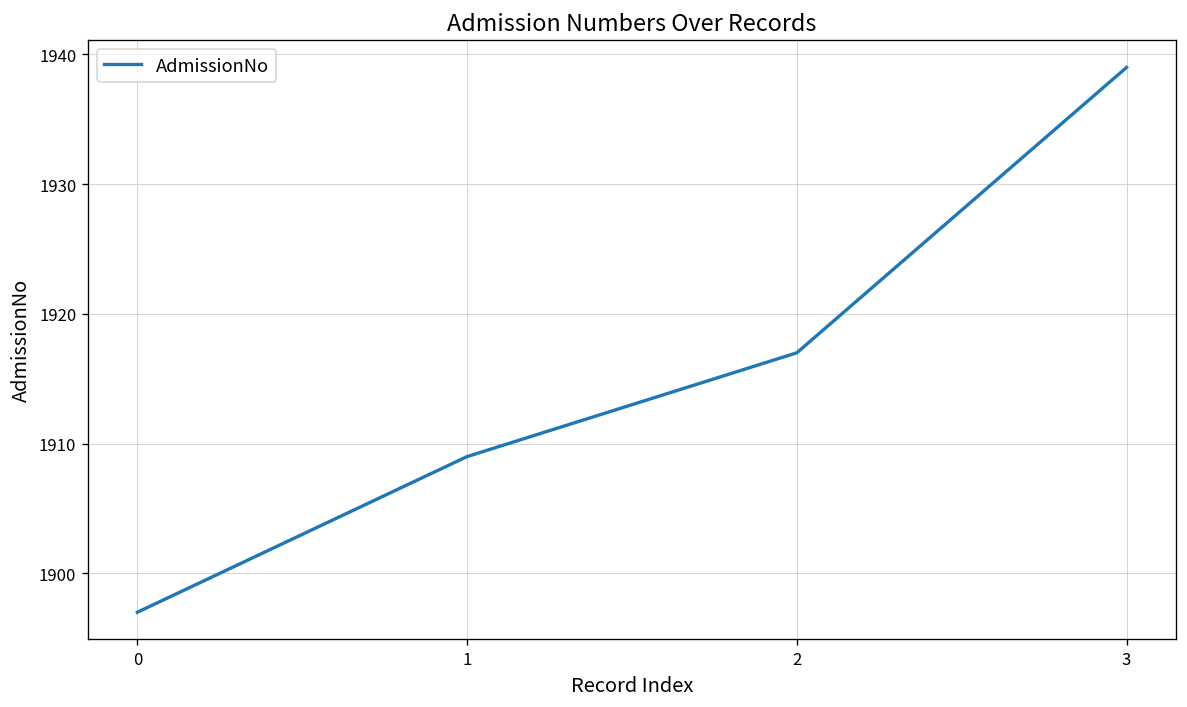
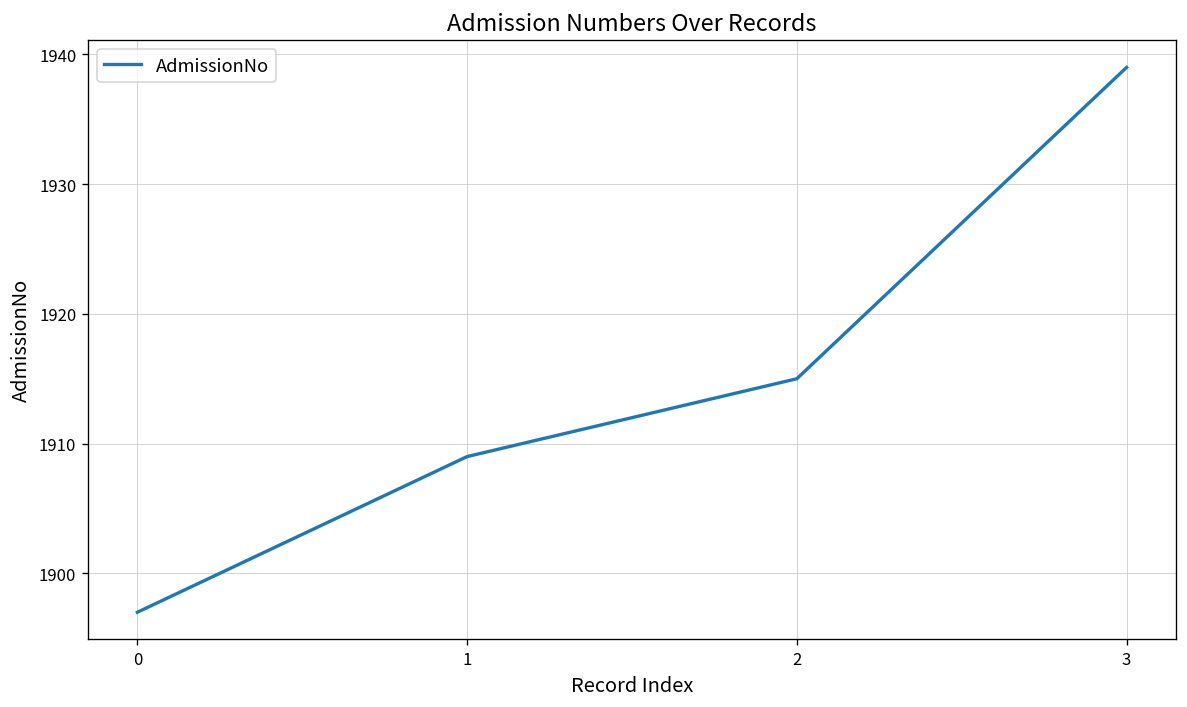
2: 1917 -> 1915
